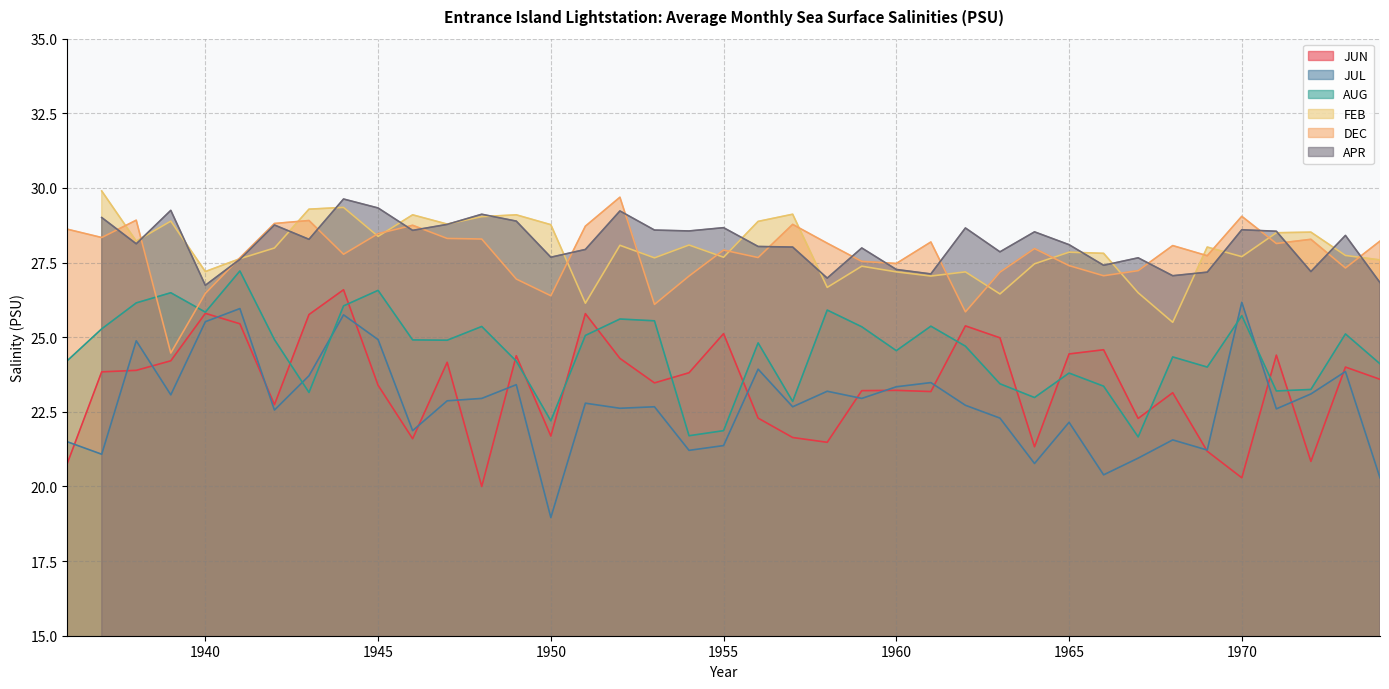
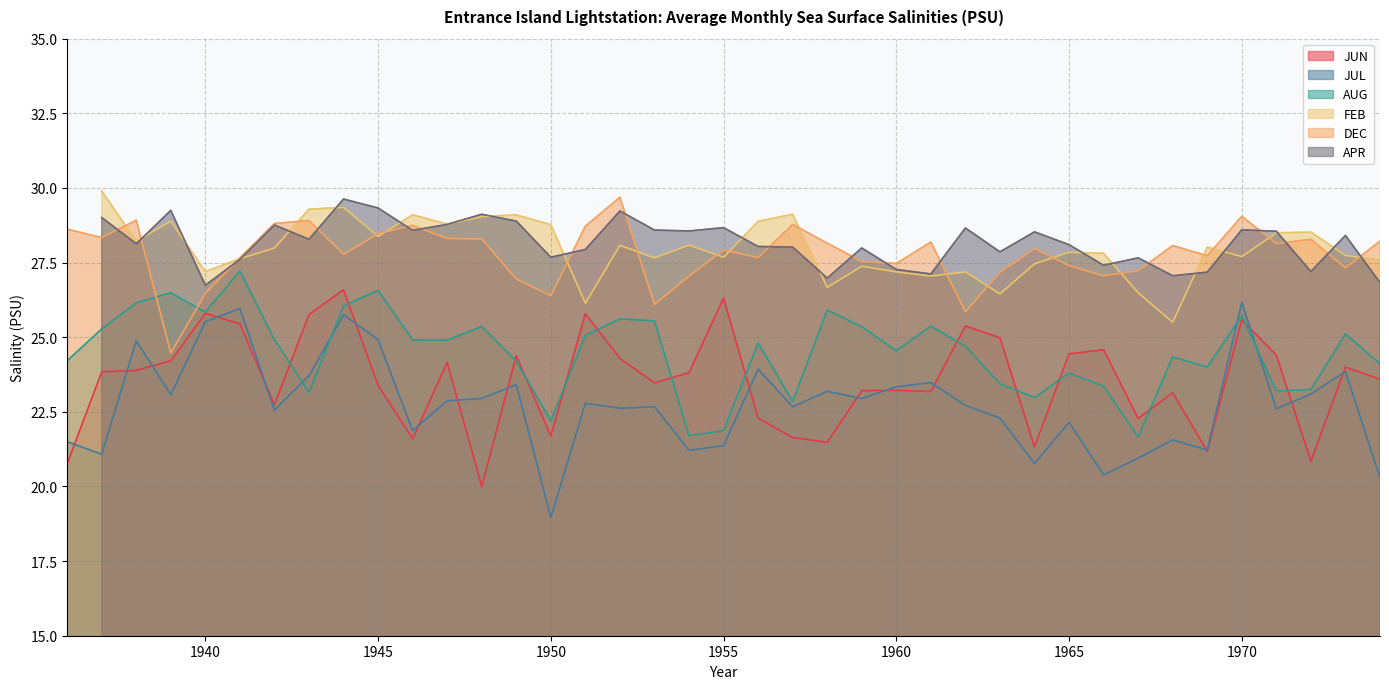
JUN, 1955: 25.1 -> 26.3
JUN, 1970: 20.3 -> 25.6
